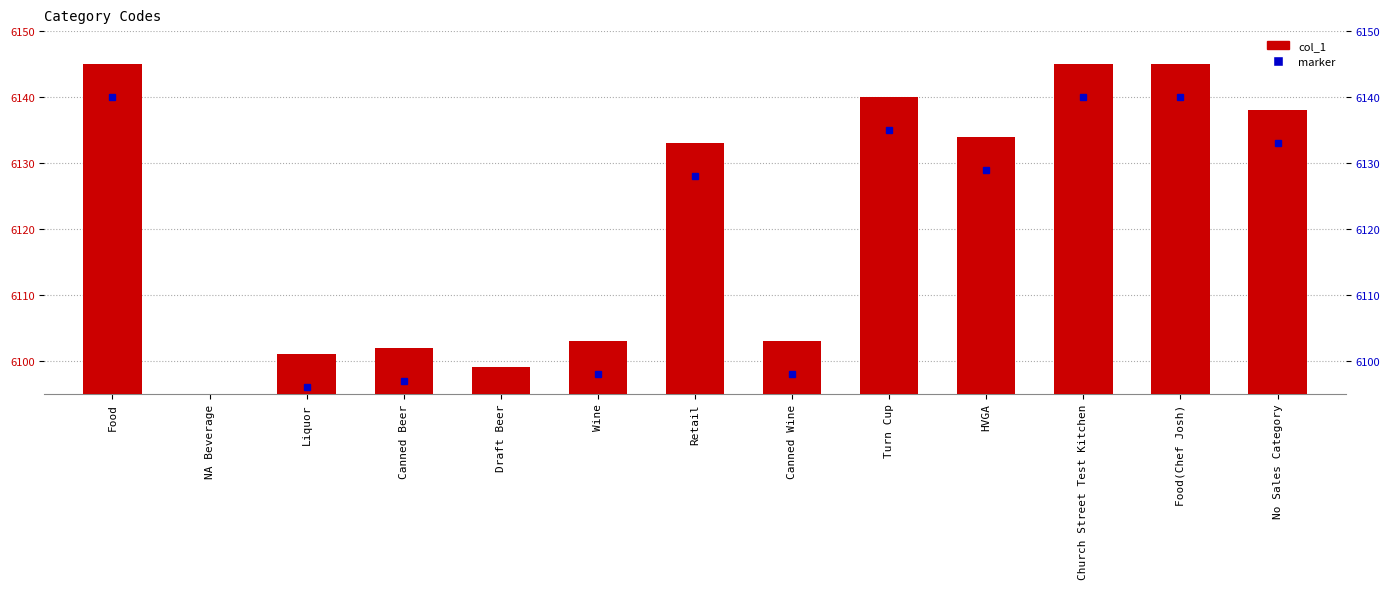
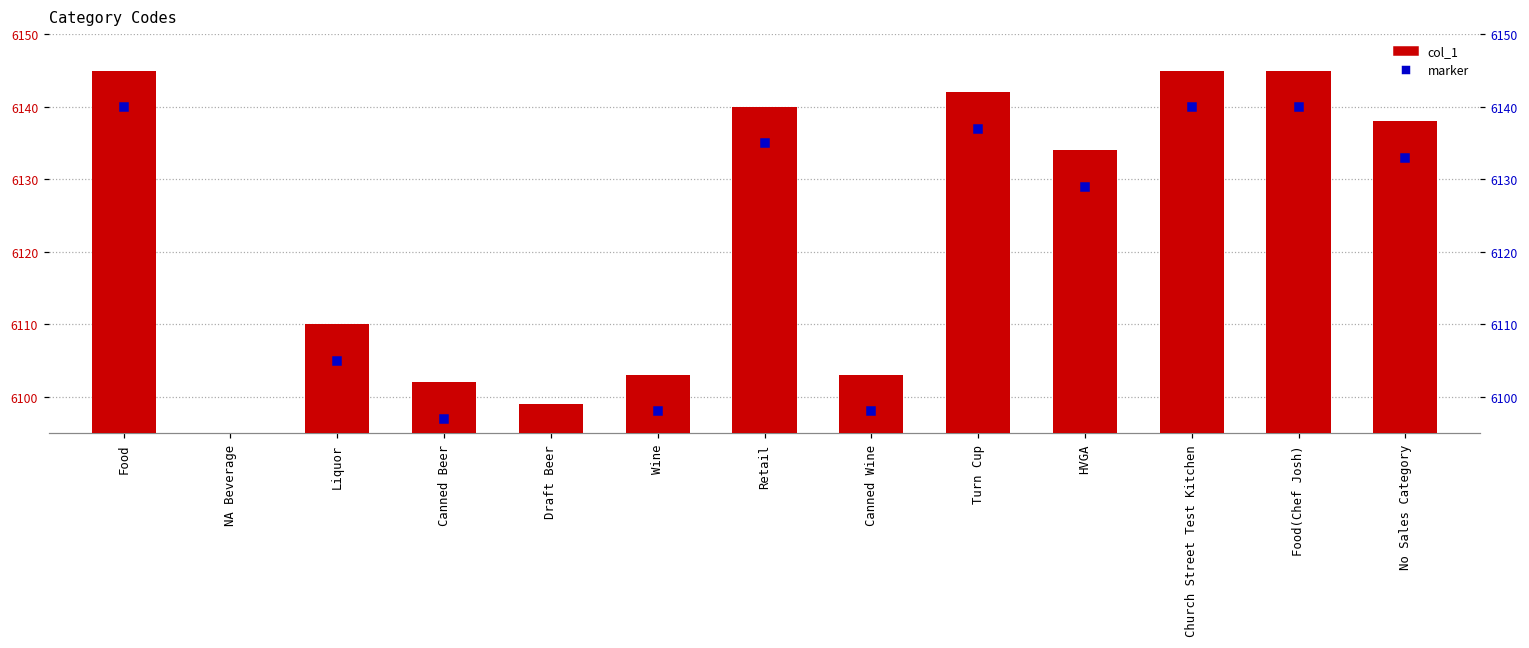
col_1, Liquor: 6101 -> 6110
col_1, Retail: 6133 -> 6140
col_1, Turn Cup: 6140 -> 6142
